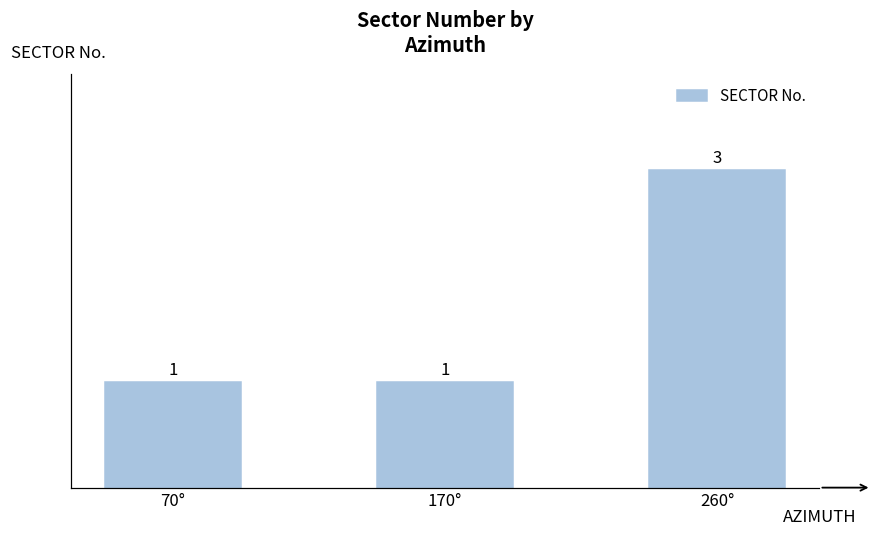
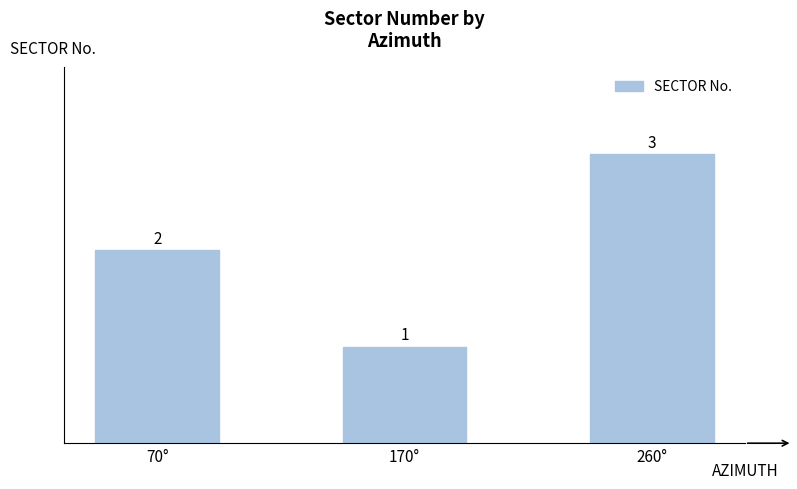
70°: 1 -> 2
